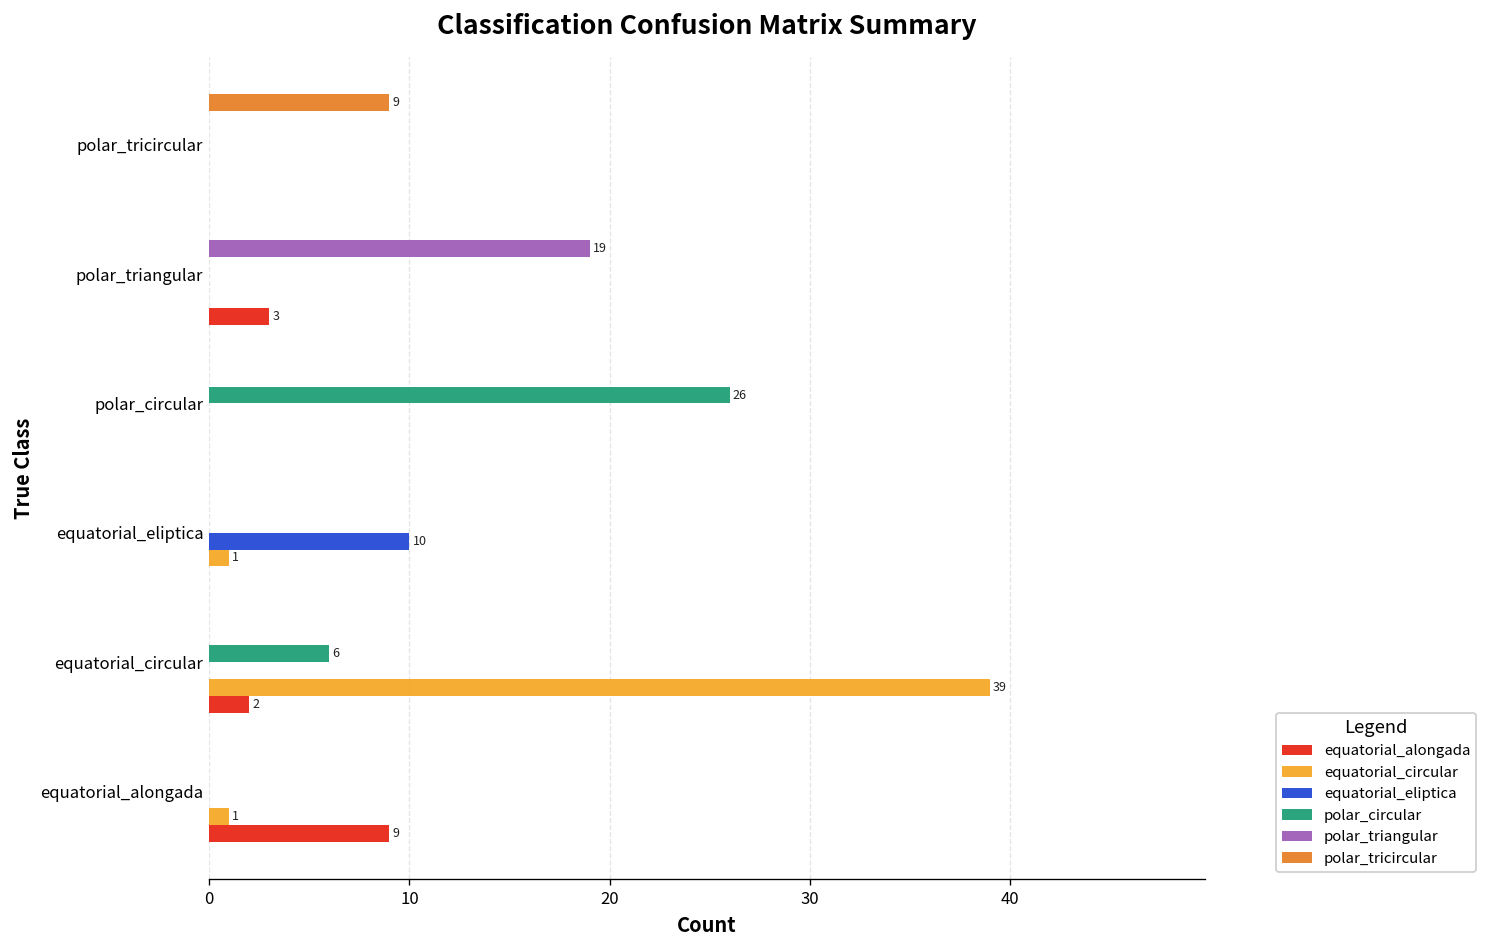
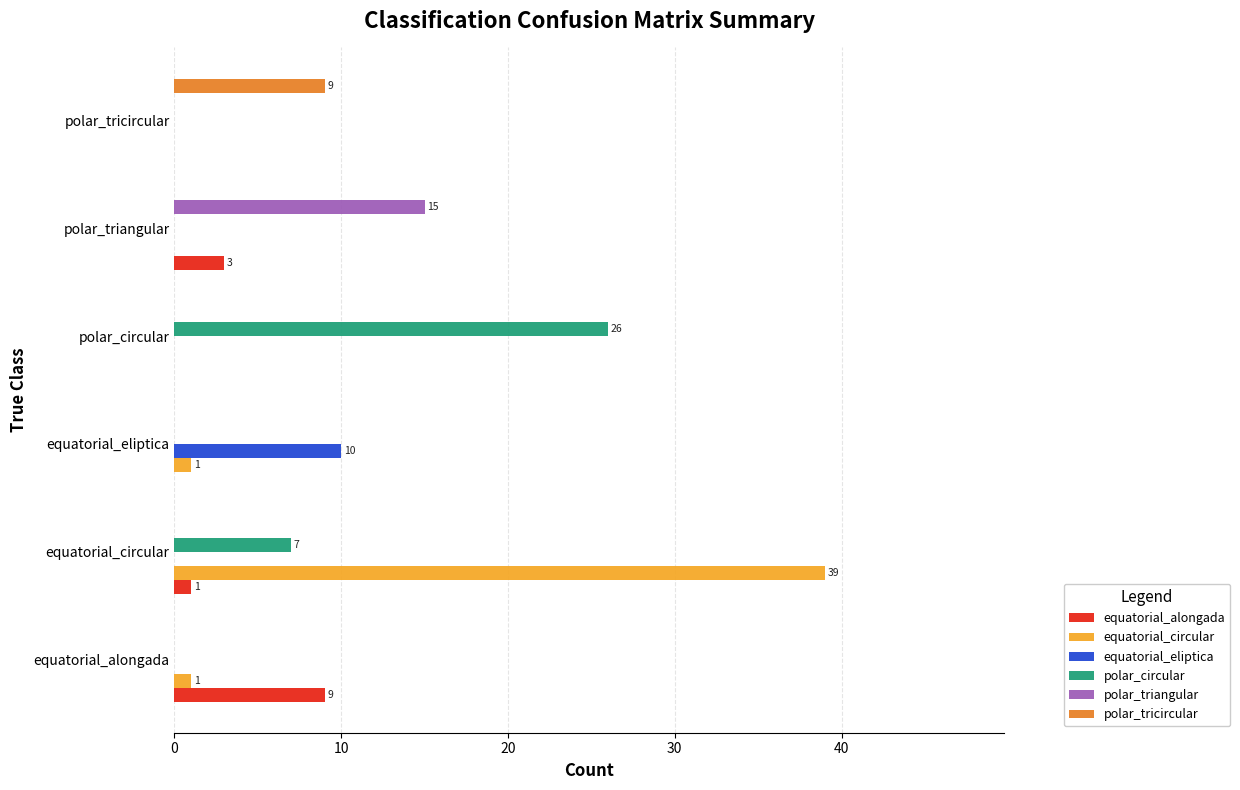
polar_triangular, polar_triangular: 19 -> 15
polar_circular, equatorial_circular: 6 -> 7
equatorial_alongada, equatorial_circular: 2 -> 1
